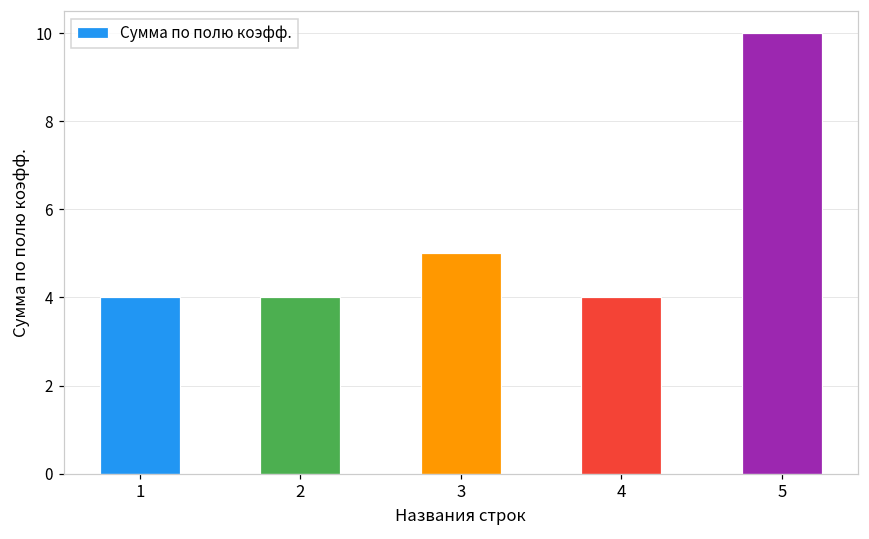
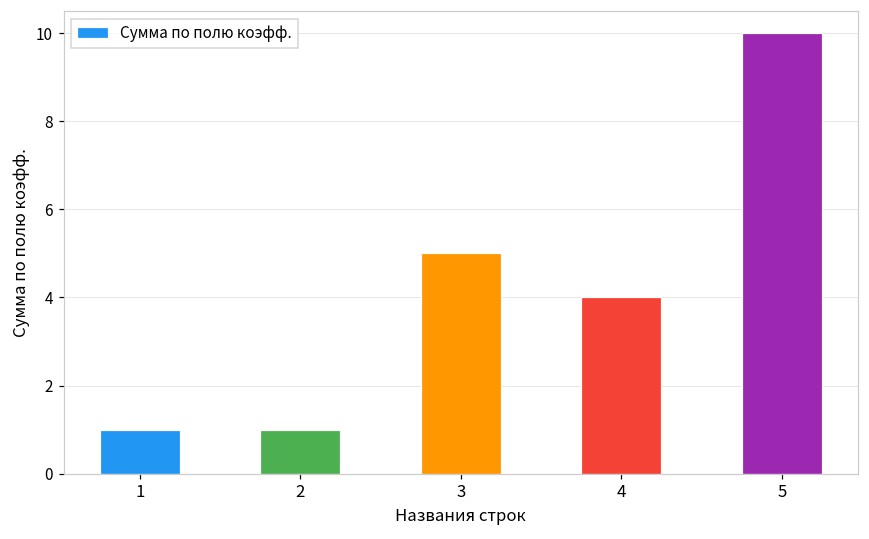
1: 4 -> 1
2: 4 -> 1
